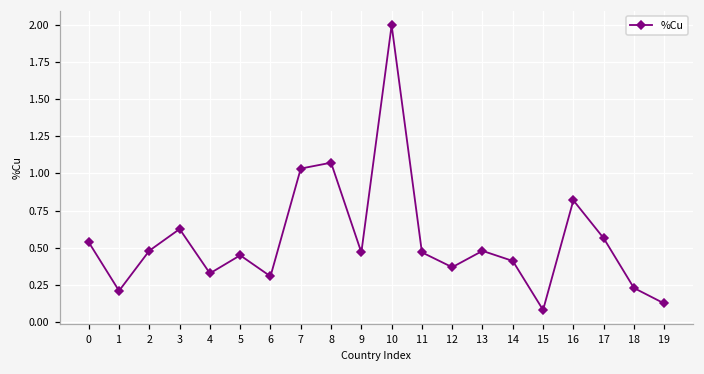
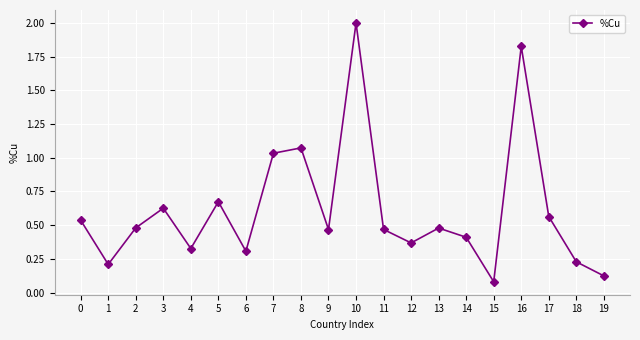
5: 0.45 -> 0.67
16: 0.82 -> 1.83
